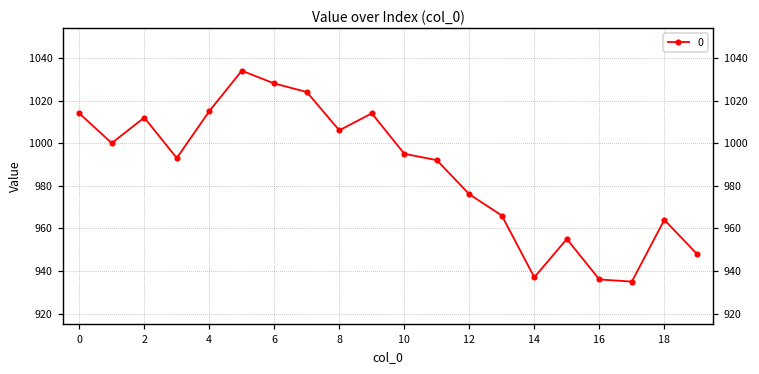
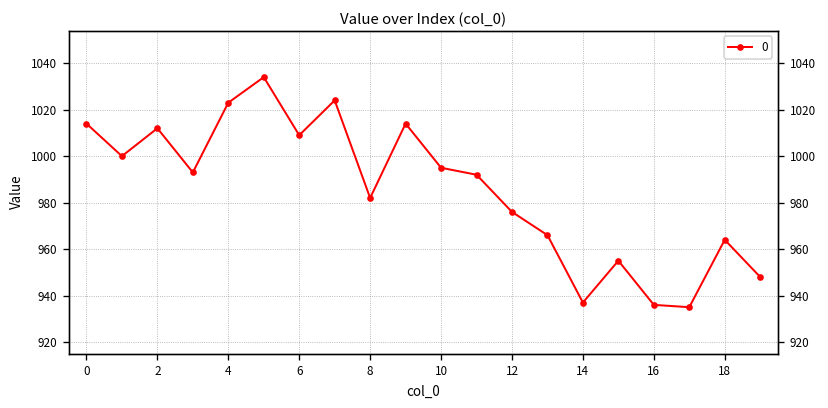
4: 1015 -> 1023
6: 1028 -> 1009
8: 1006 -> 982
